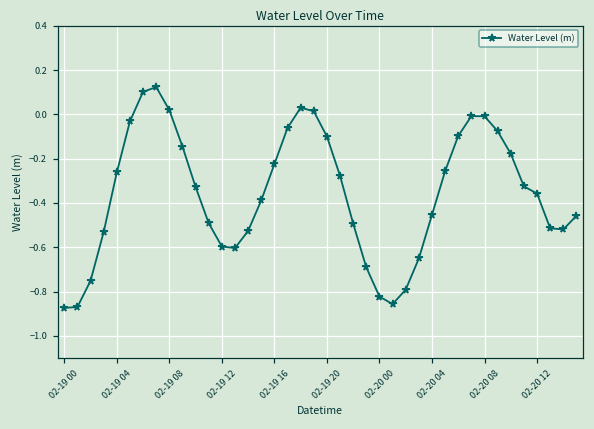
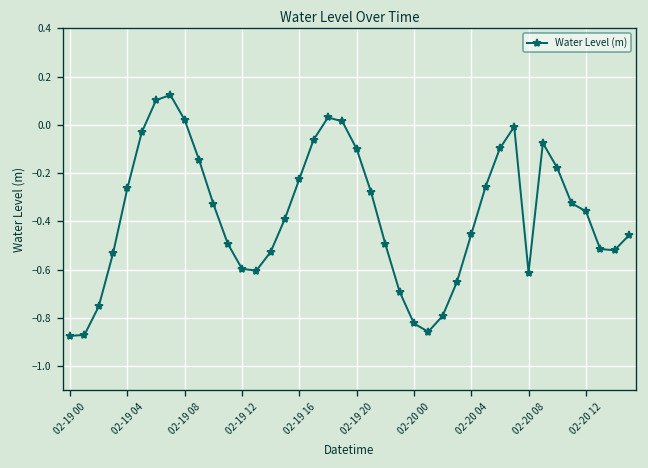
02-20 08: -0.01 -> -0.61
